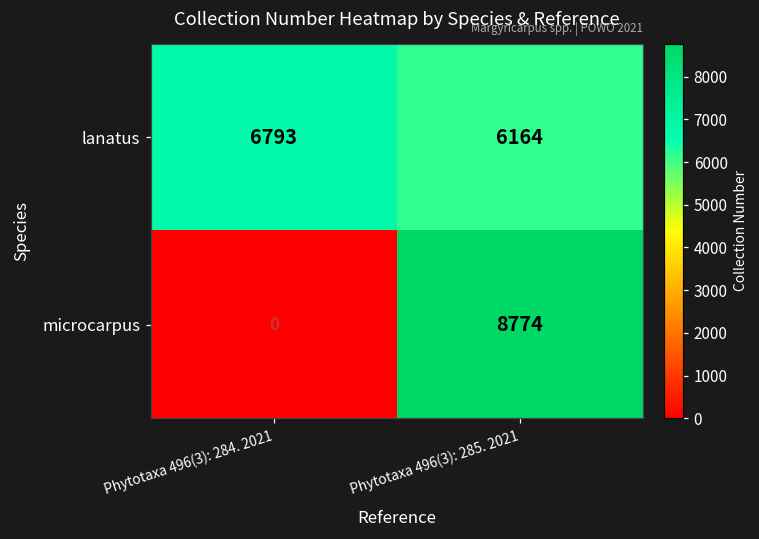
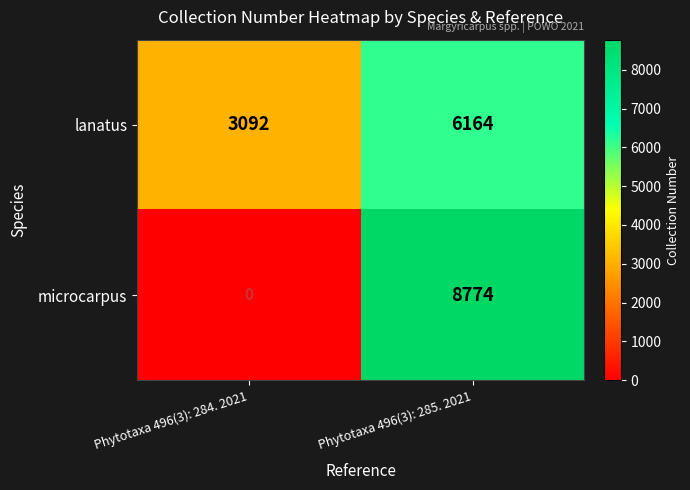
lanatus, Phytotaxa 496(3): 284. 2021: 6793 -> 3092
